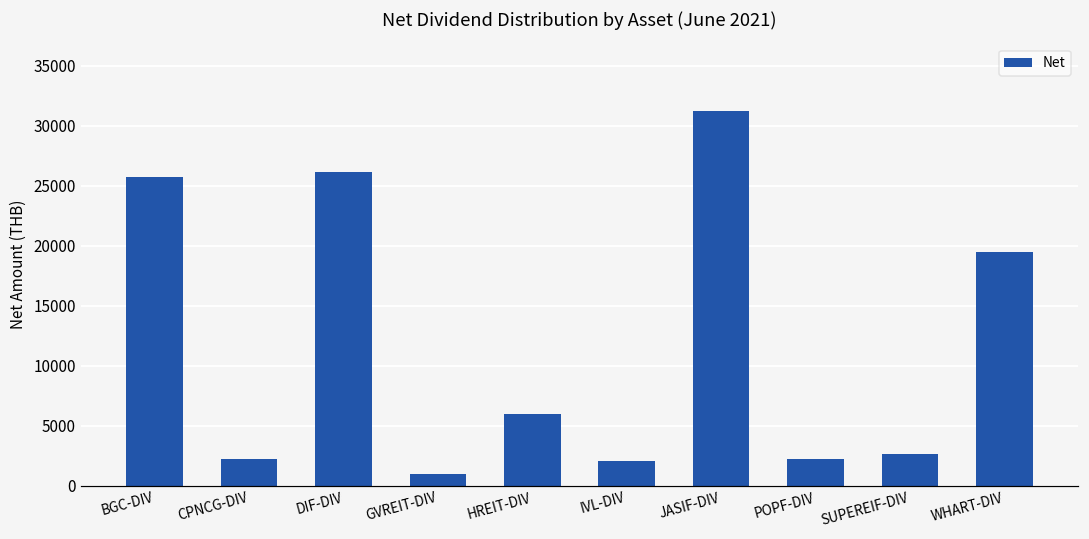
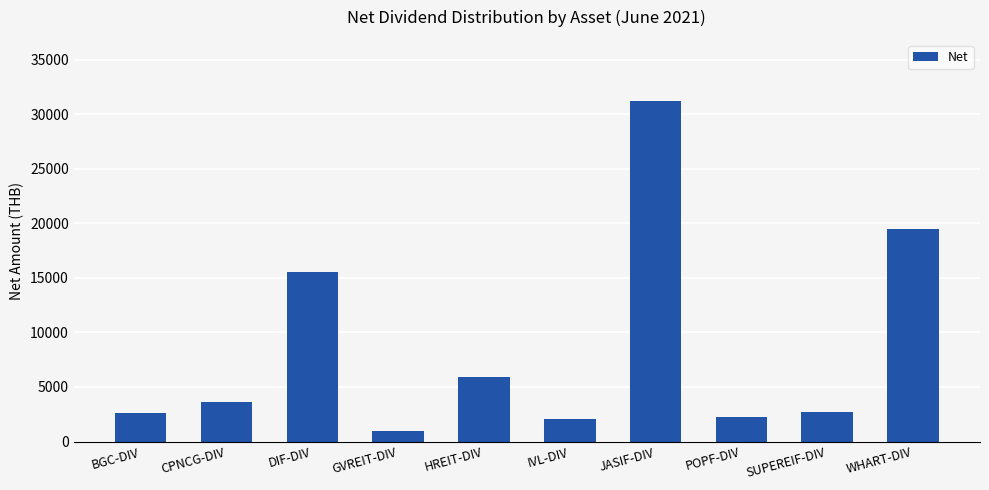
BGC-DIV: 25700 -> 2600
CPNCG-DIV: 2300 -> 3600
DIF-DIV: 26100 -> 15600
